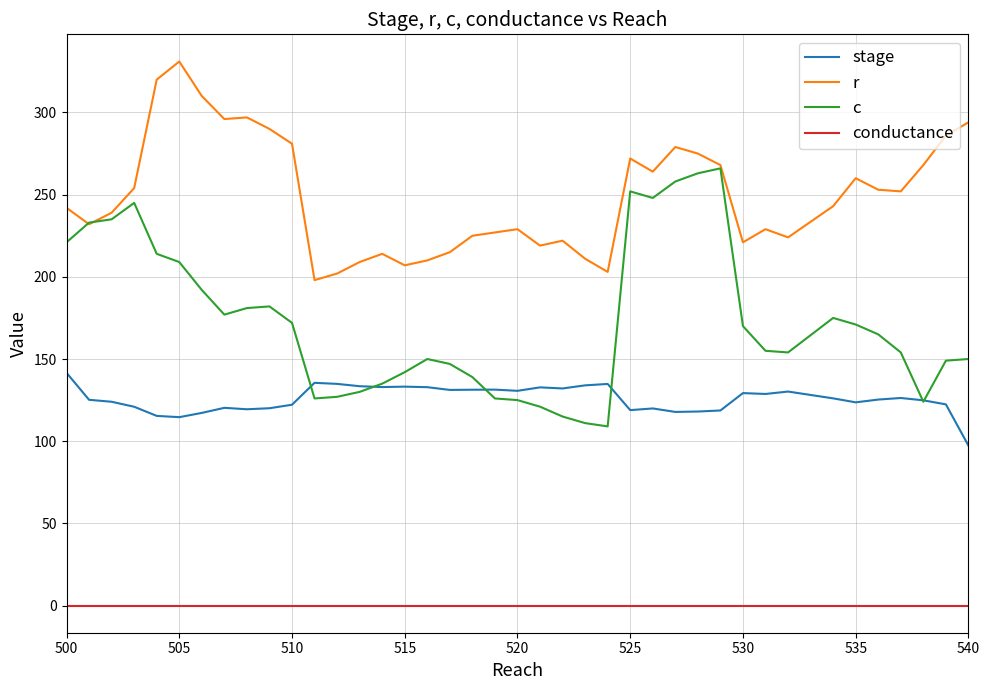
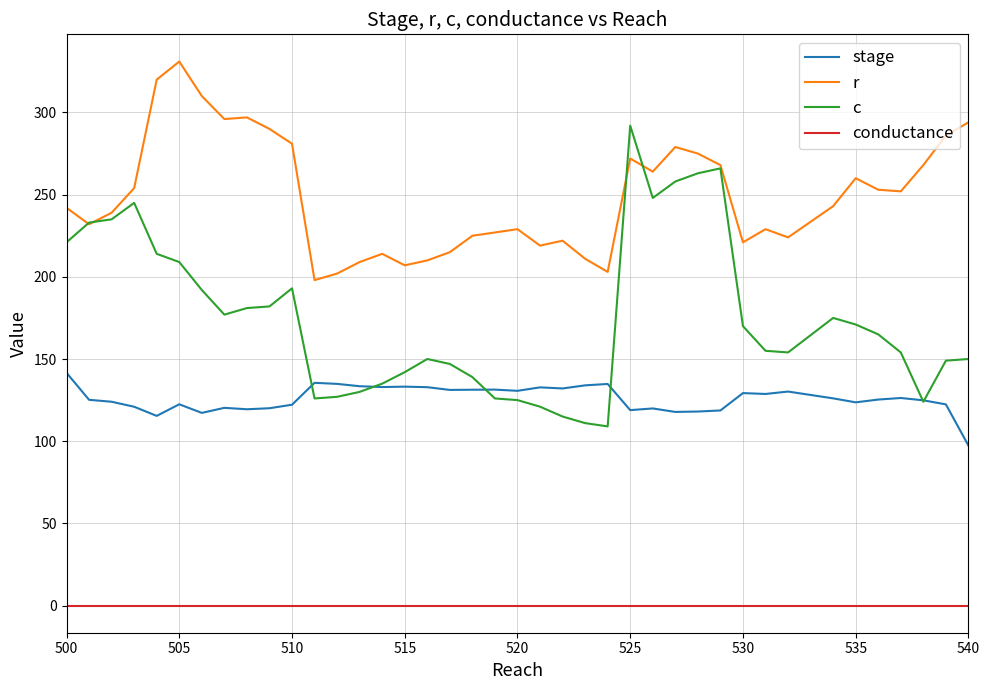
stage, 505: 115 -> 122
c, 510: 172 -> 193
c, 525: 252 -> 292
